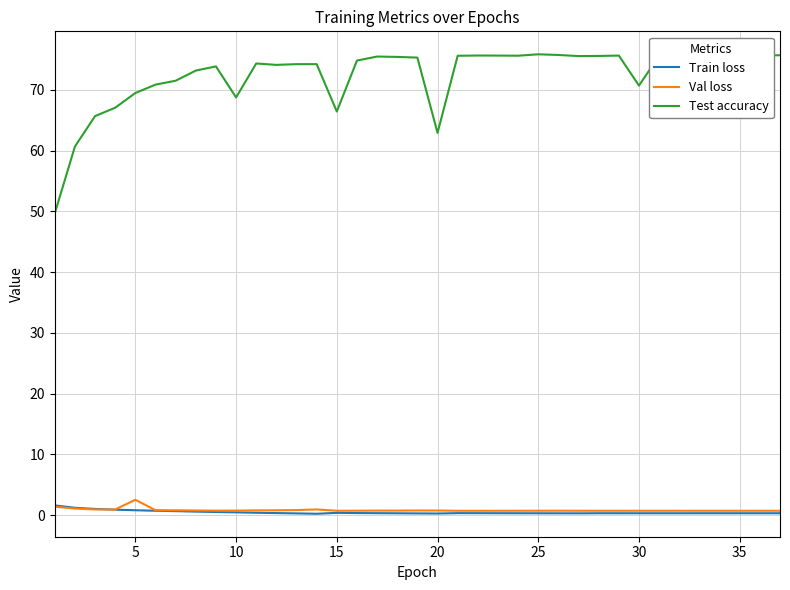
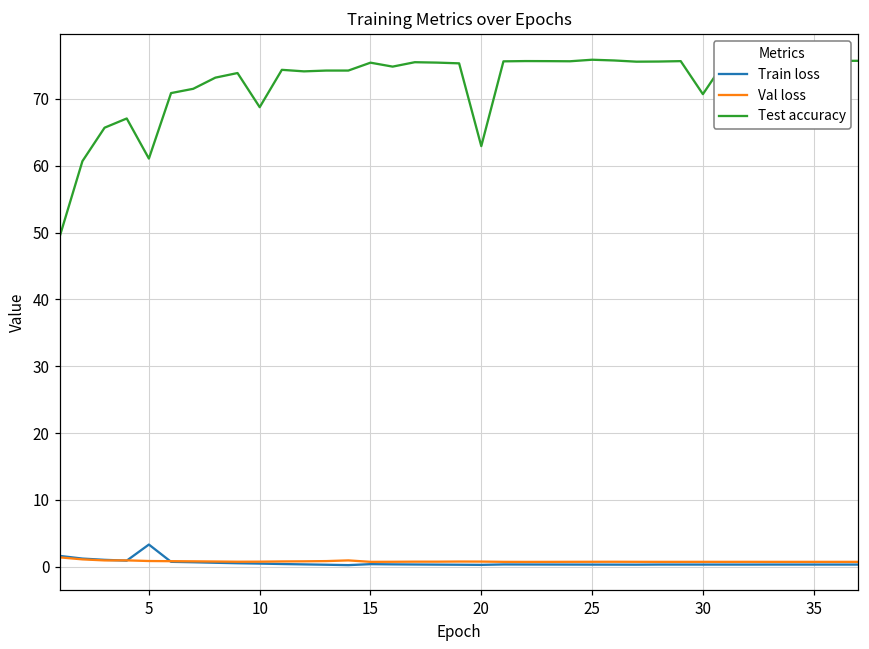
Train loss, 5: 1 -> 3
Val loss, 5: 3 -> 1
Test accuracy, 5: 69 -> 61
Test accuracy, 15: 66 -> 75
